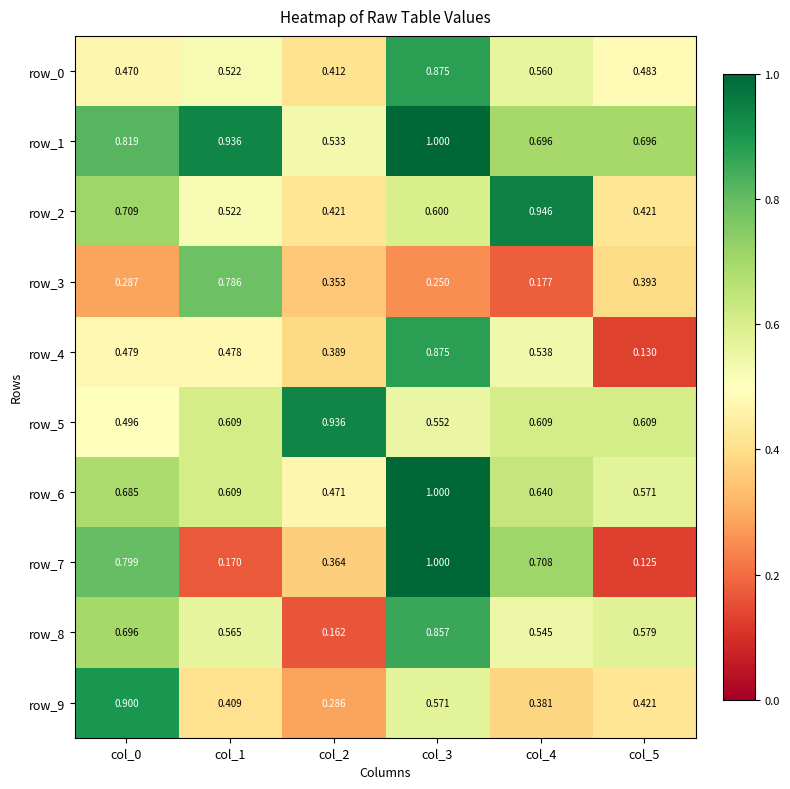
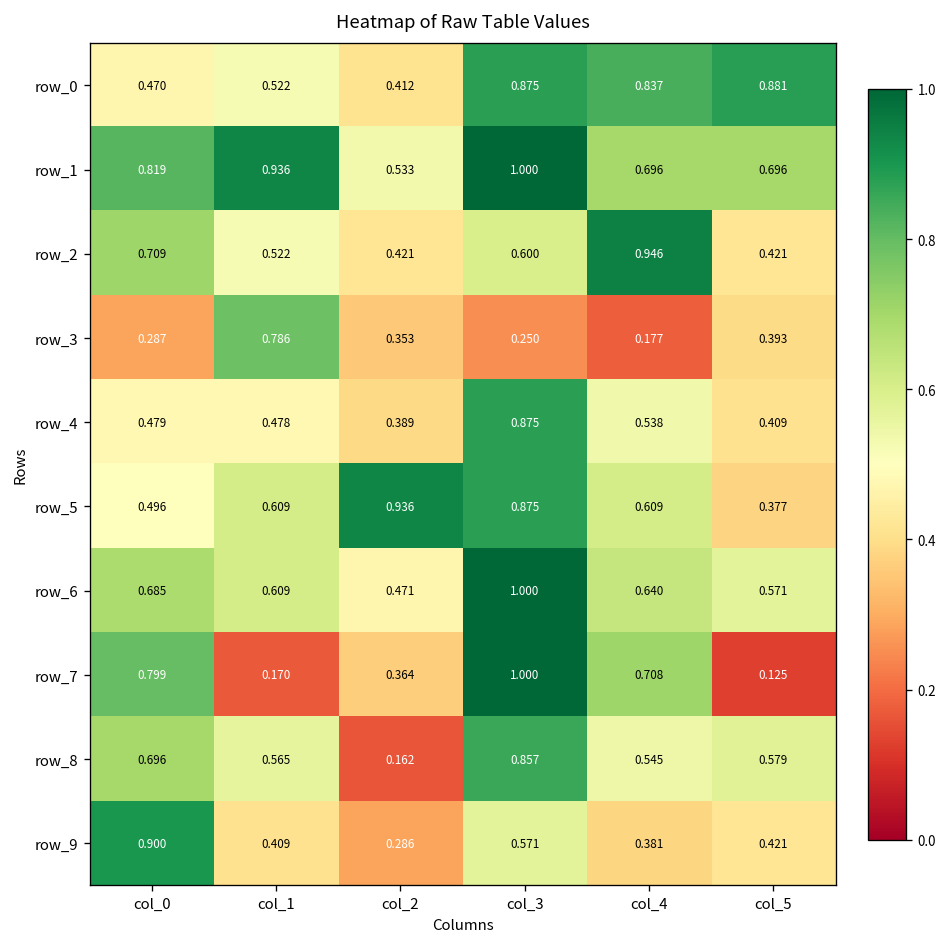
row_0, col_4: 0.560 -> 0.837
row_0, col_5: 0.483 -> 0.881
row_4, col_5: 0.130 -> 0.409
row_5, col_3: 0.552 -> 0.875
row_5, col_5: 0.609 -> 0.377
